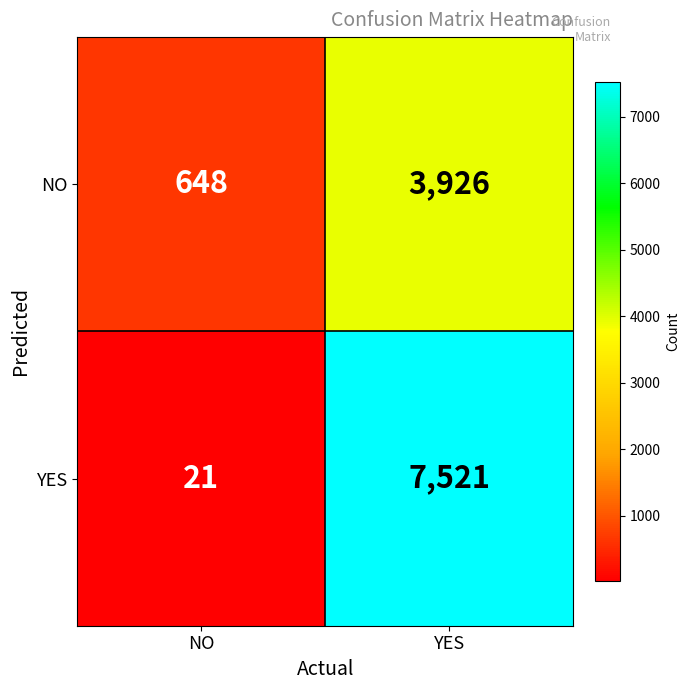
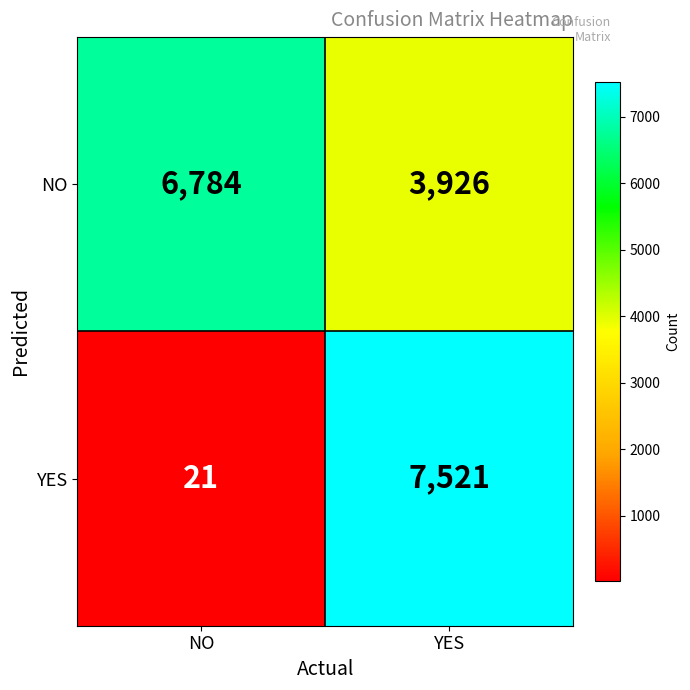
NO, NO: 648 -> 6,784
